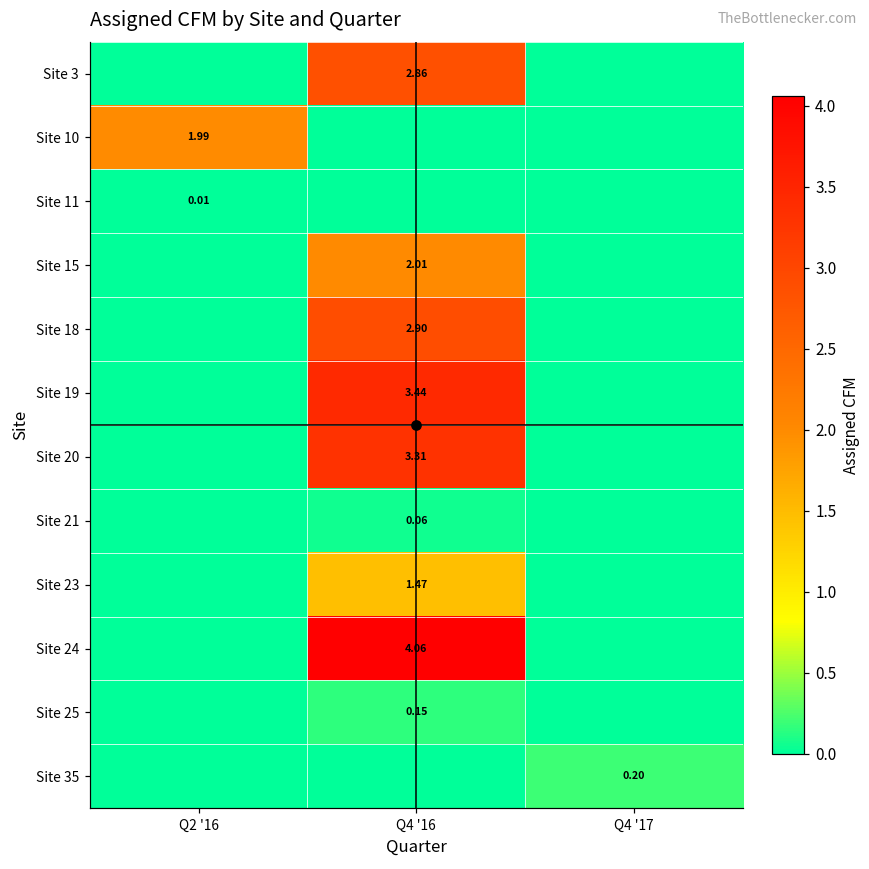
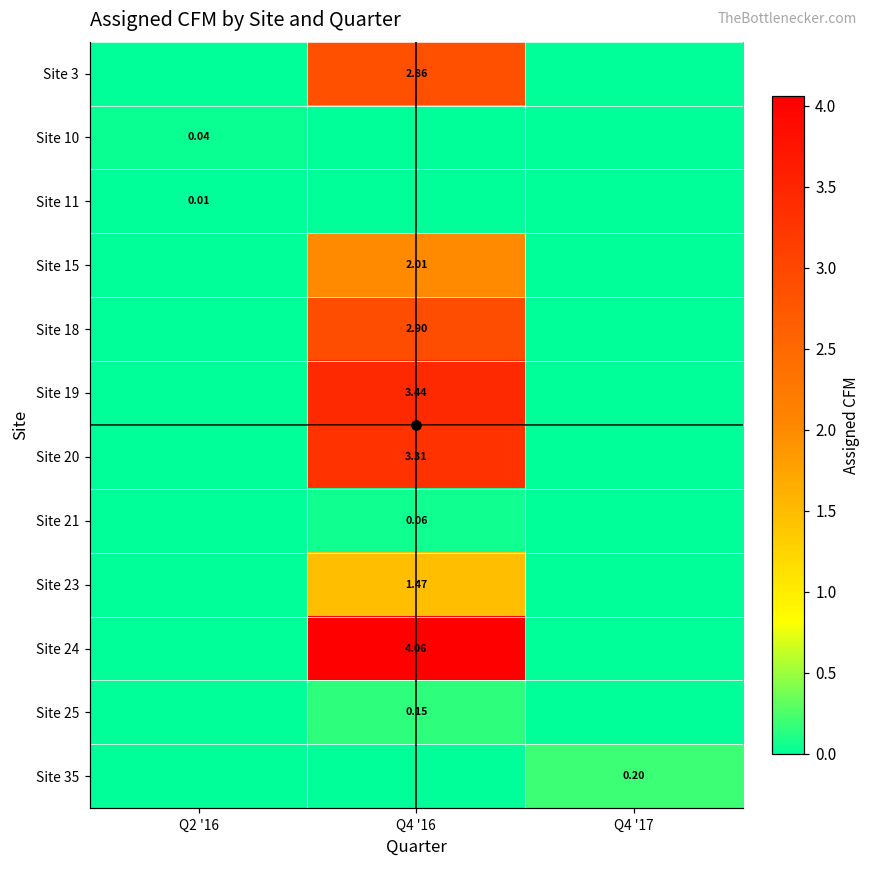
Site 10, Q2 '16: 1.99 -> 0.04
